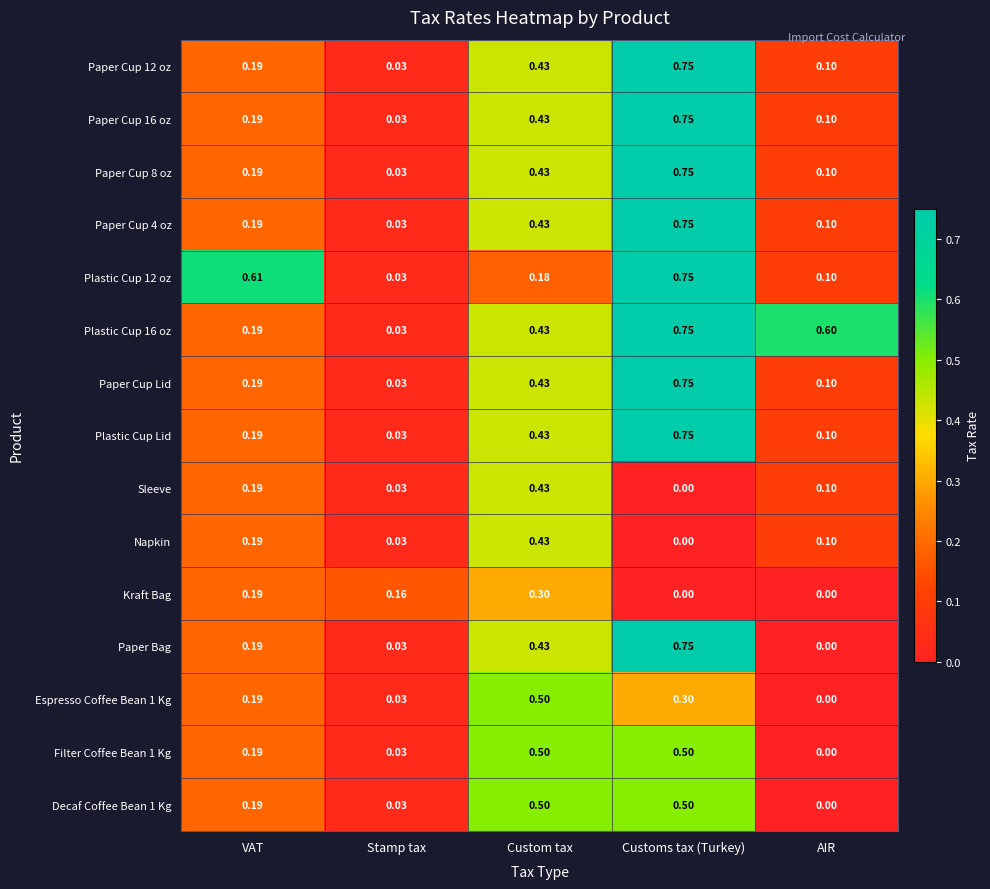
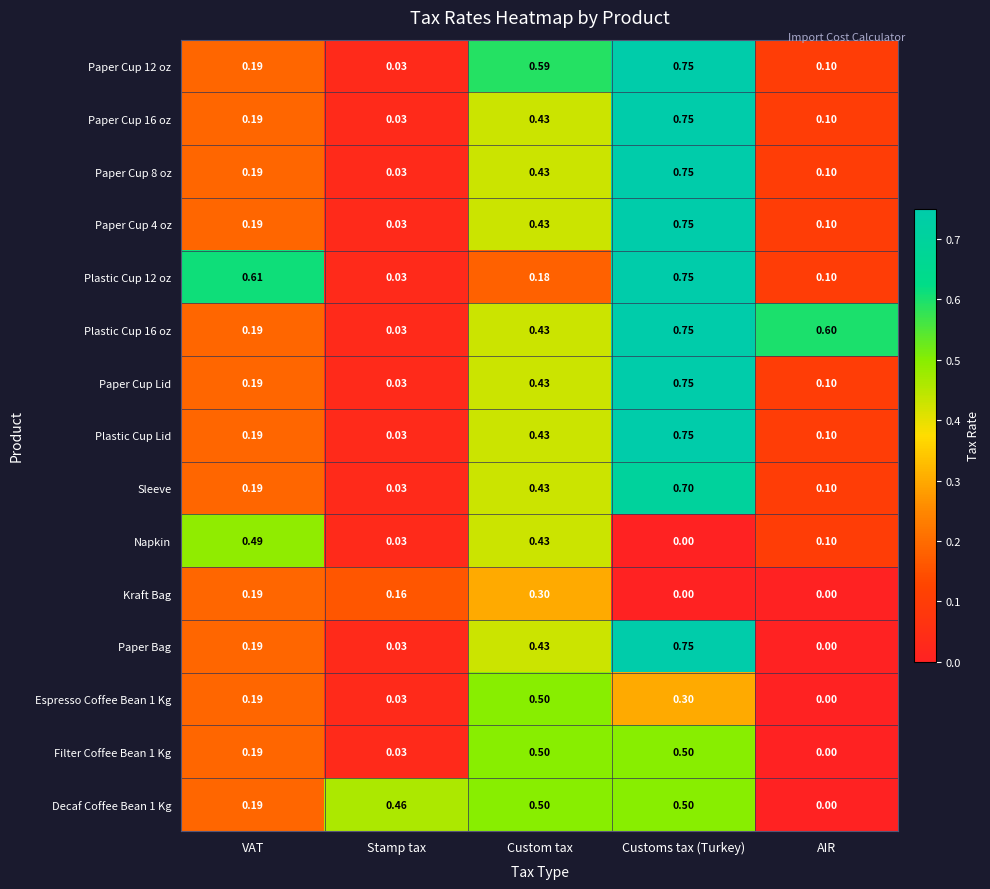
Paper Cup 12 oz, Custom tax: 0.43 -> 0.59
Sleeve, Customs tax (Turkey): 0.00 -> 0.70
Napkin, VAT: 0.19 -> 0.49
Decaf Coffee Bean 1 Kg, Stamp tax: 0.03 -> 0.46
